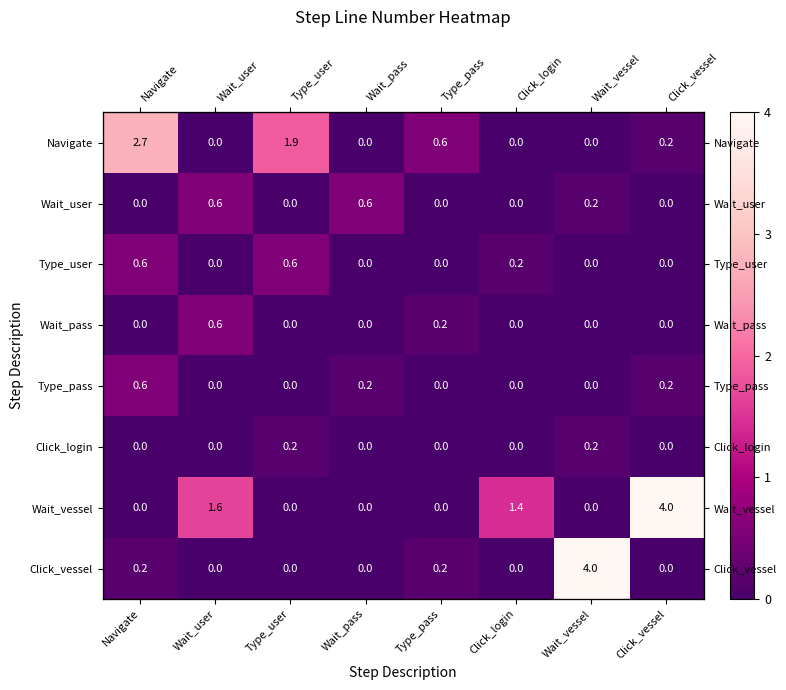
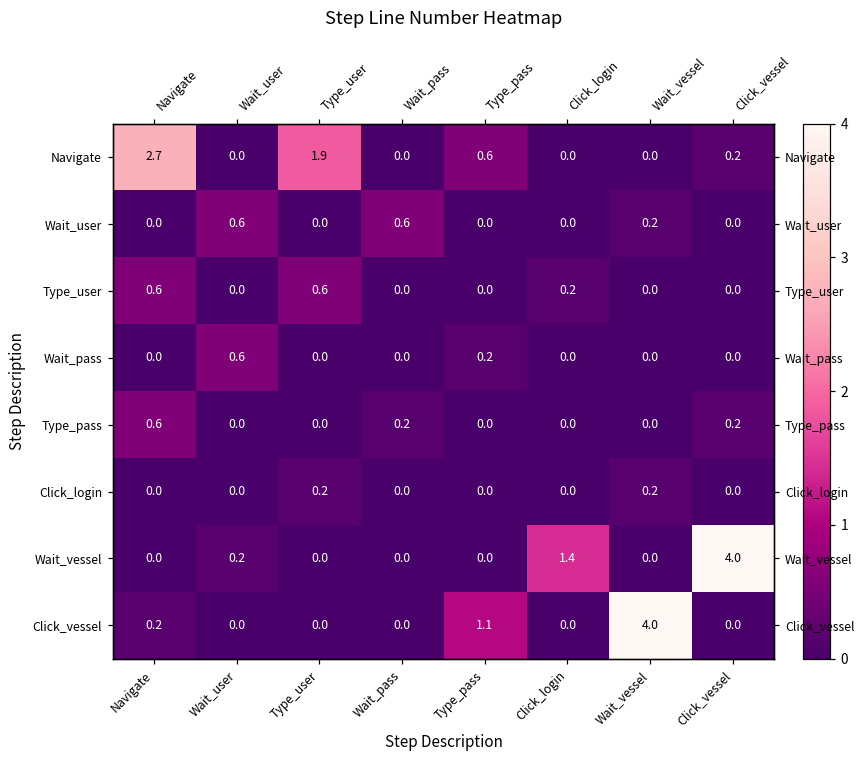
Wait_vessel, Wait_user: 1.6 -> 0.2
Click_vessel, Type_pass: 0.2 -> 1.1
